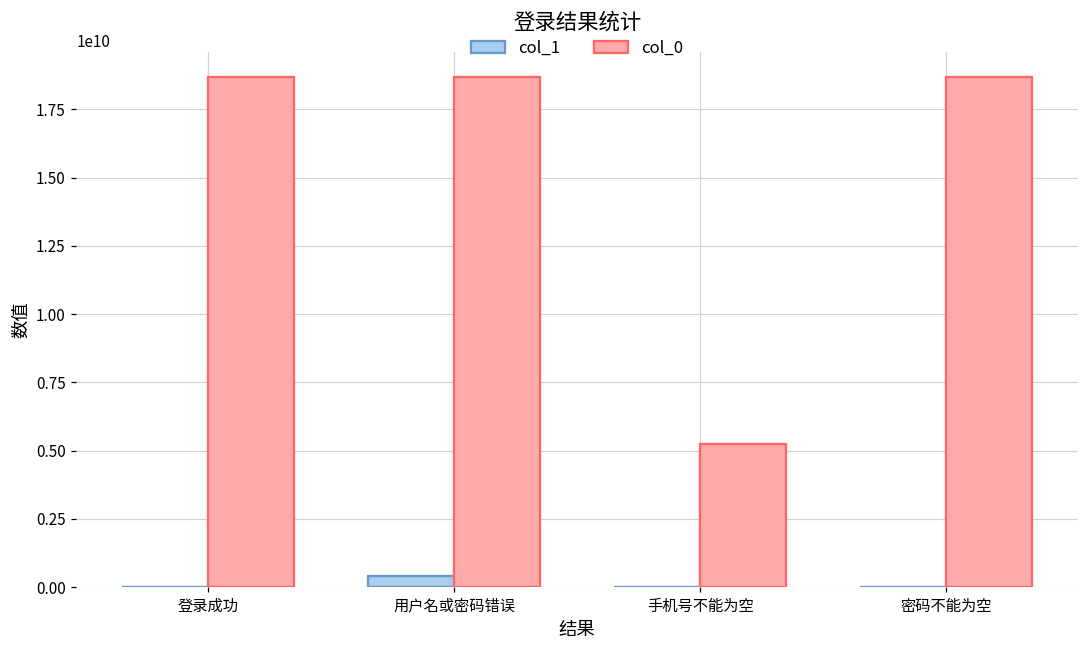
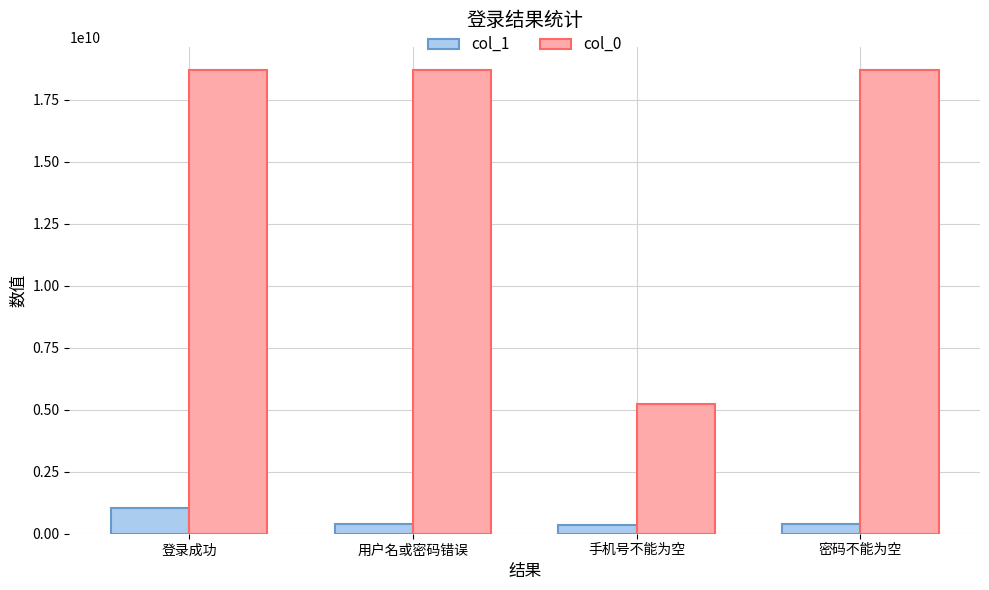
col_1, 登录成功: 0 -> 1100000000
col_1, 手机号不能为空: 0 -> 400000000
col_1, 密码不能为空: 0 -> 400000000
